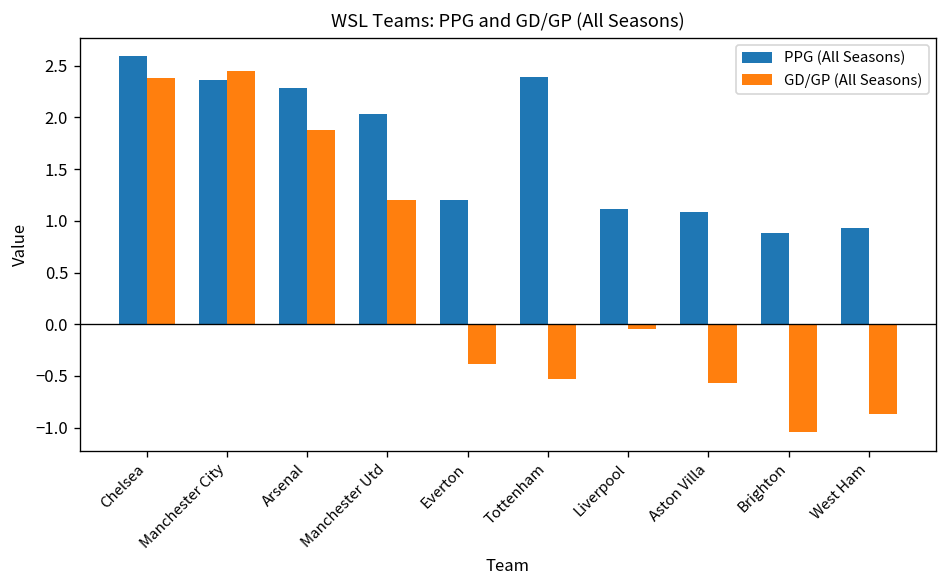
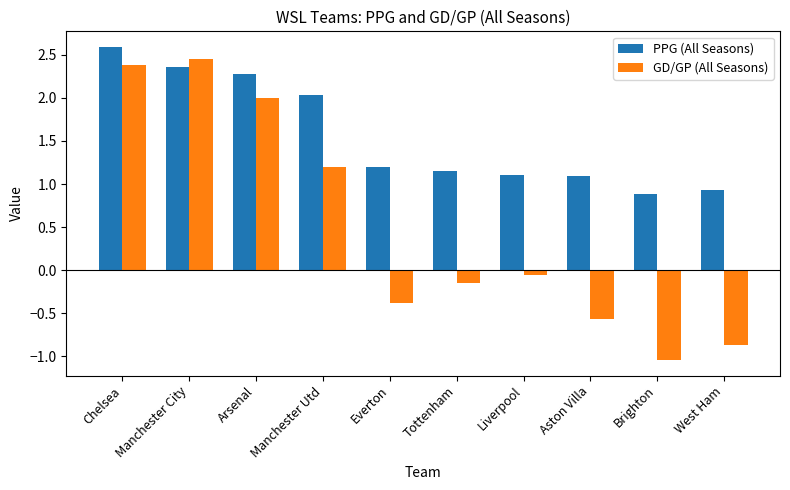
GD/GP (All Seasons), Arsenal: 1.9 -> 2.0
PPG (All Seasons), Tottenham: 2.4 -> 1.2
GD/GP (All Seasons), Tottenham: -0.5 -> -0.2
